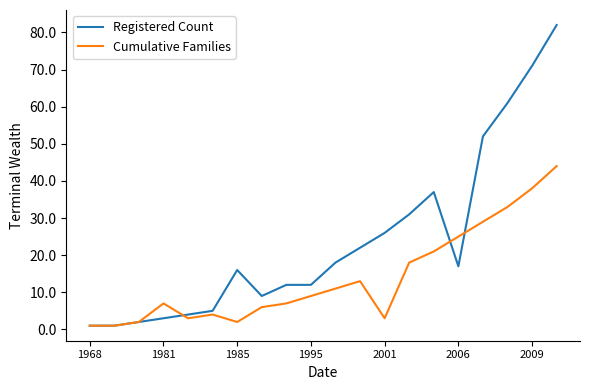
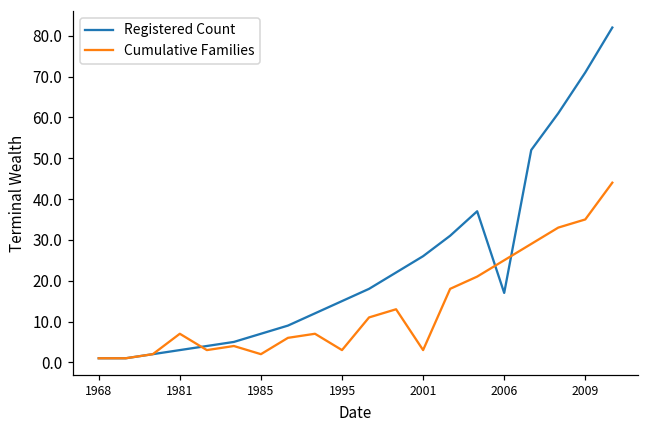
Registered Count, 1985: 16 -> 7
Registered Count, 1995: 12 -> 15
Cumulative Families, 1995: 9 -> 3
Cumulative Families, 2009: 38 -> 35
